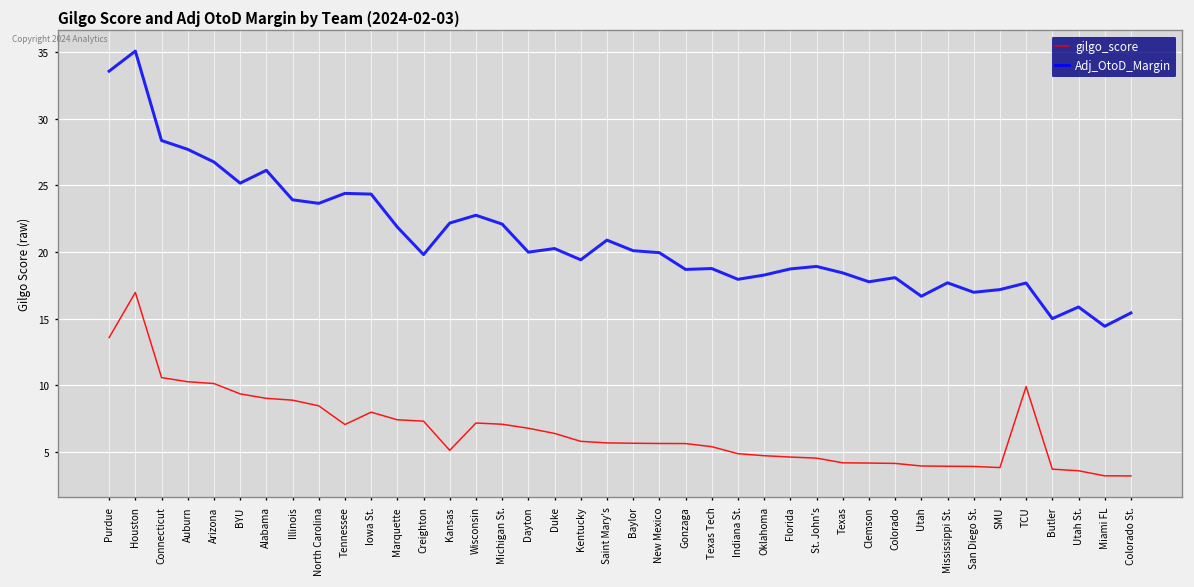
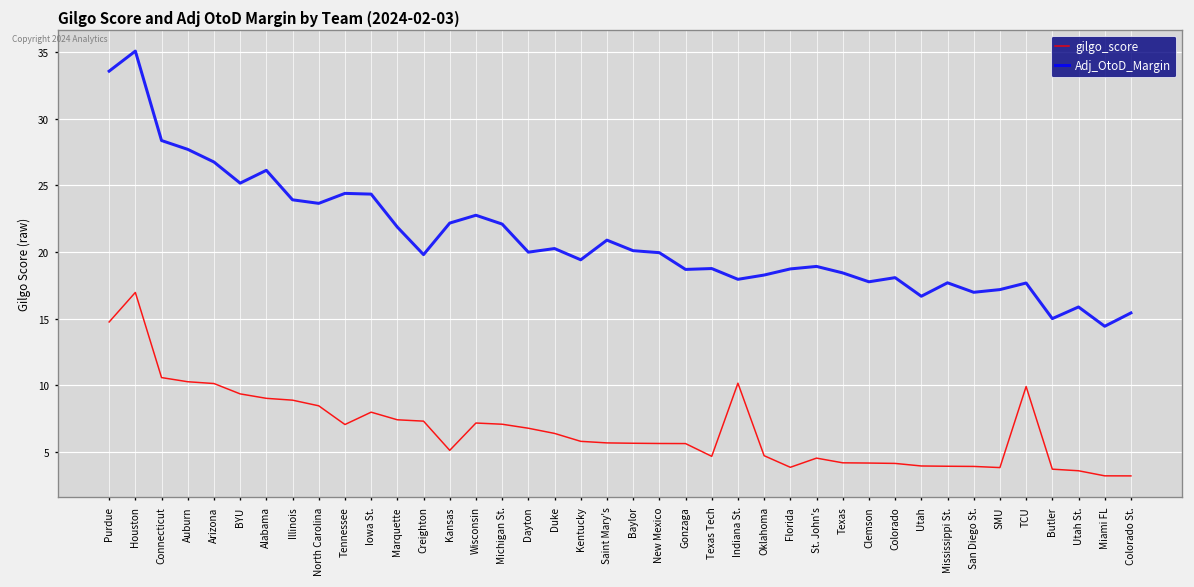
gilgo_score, Purdue: 13.6 -> 14.7
gilgo_score, Texas Tech: 5.4 -> 4.7
gilgo_score, Indiana St.: 4.9 -> 10.1
gilgo_score, Florida: 4.6 -> 3.8
